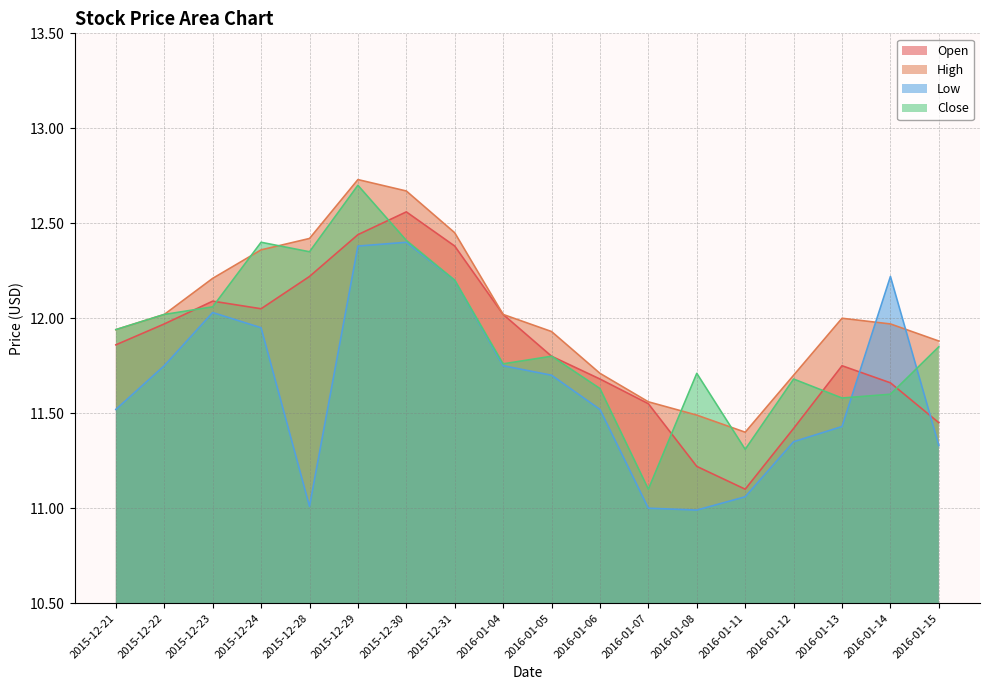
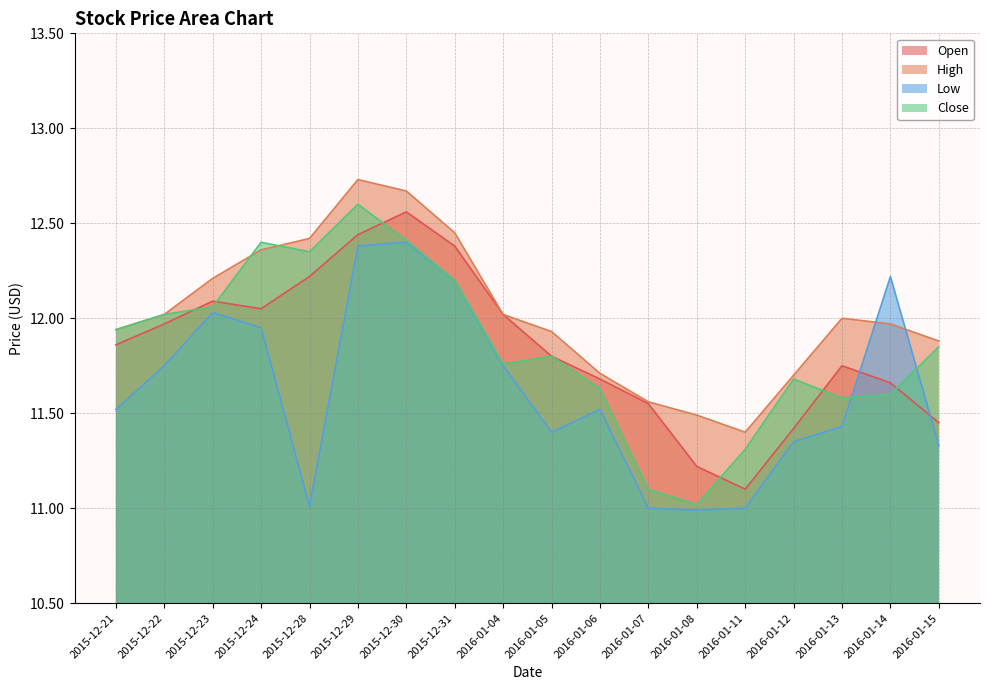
Close, 2015-12-29: 12.7 -> 12.6
Low, 2016-01-05: 11.7 -> 11.4
Close, 2016-01-08: 11.71 -> 11.02
Low, 2016-01-11: 11.06 -> 11.00
